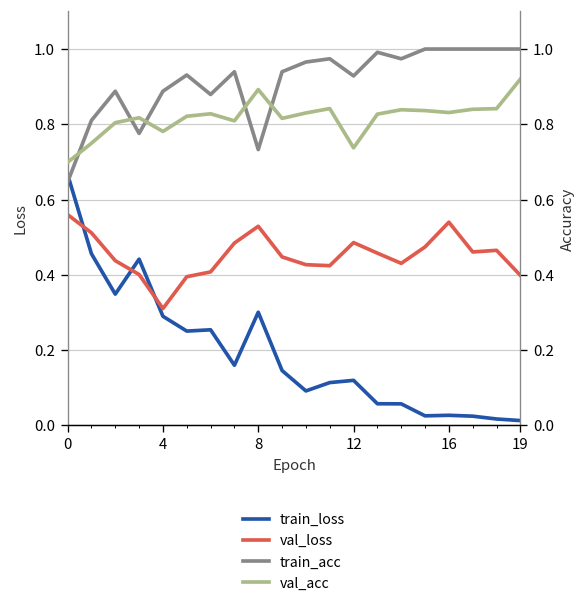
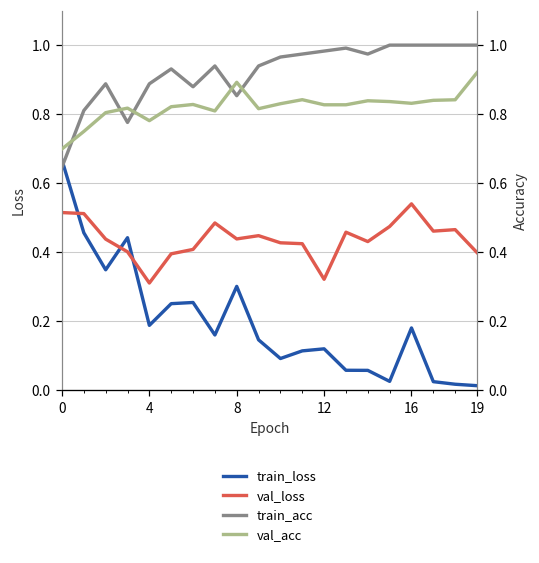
val_loss, 0: 0.56 -> 0.51
train_loss, 4: 0.29 -> 0.19
val_loss, 8: 0.53 -> 0.44
val_loss, 12: 0.49 -> 0.32
train_loss, 16: 0.03 -> 0.18
train_acc, 8: 0.73 -> 0.85
train_acc, 12: 0.93 -> 0.98
val_acc, 12: 0.74 -> 0.83
